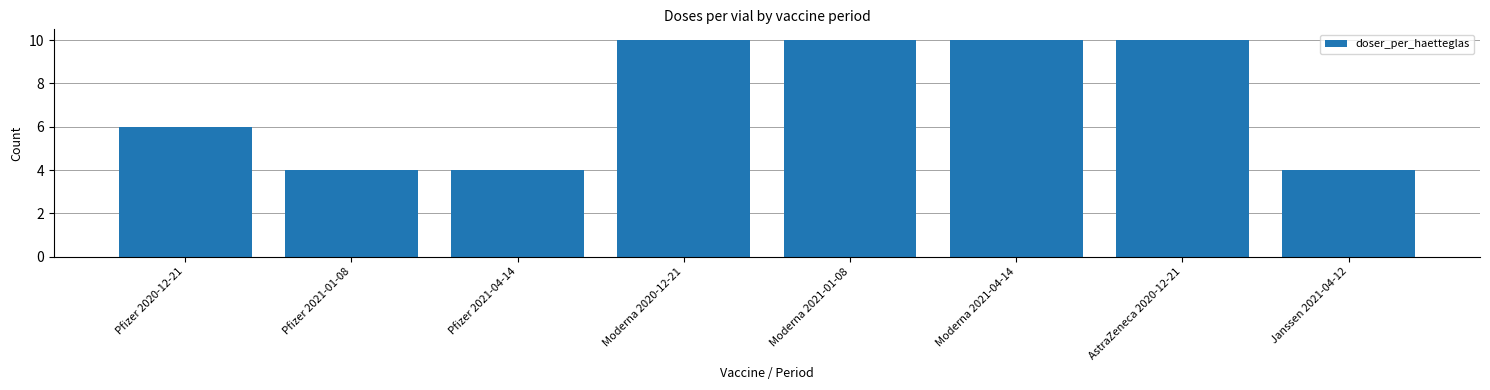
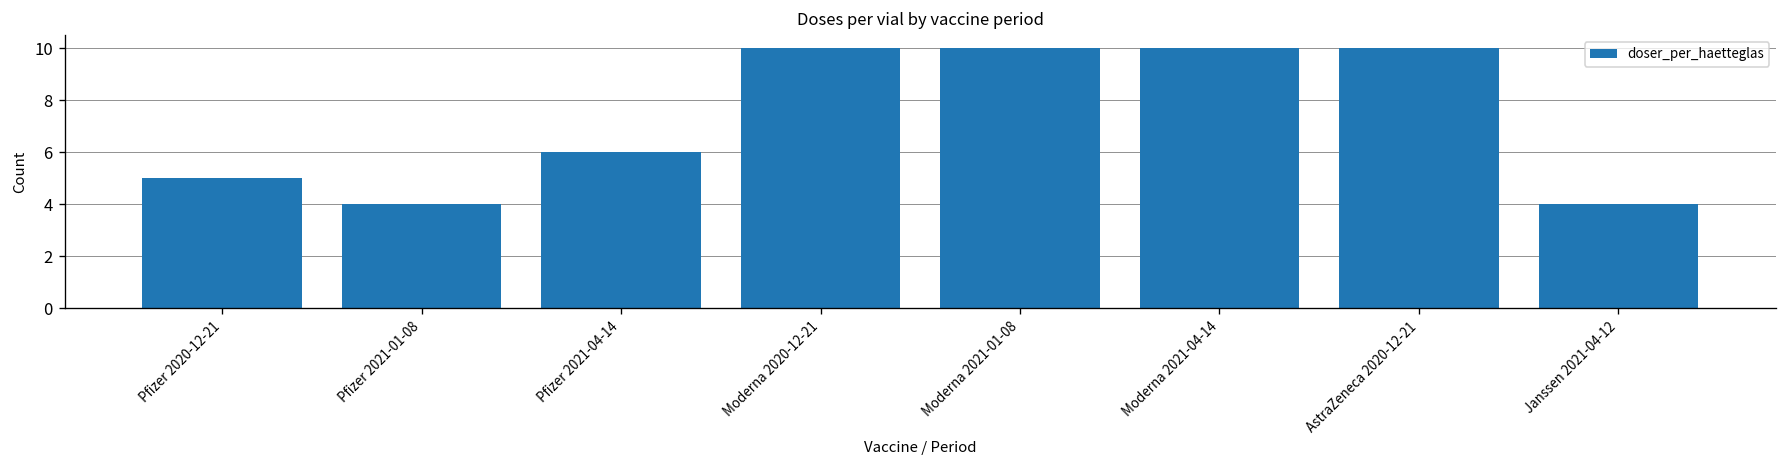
Pfizer 2020-12-21: 6 -> 5
Pfizer 2021-04-14: 4 -> 6
